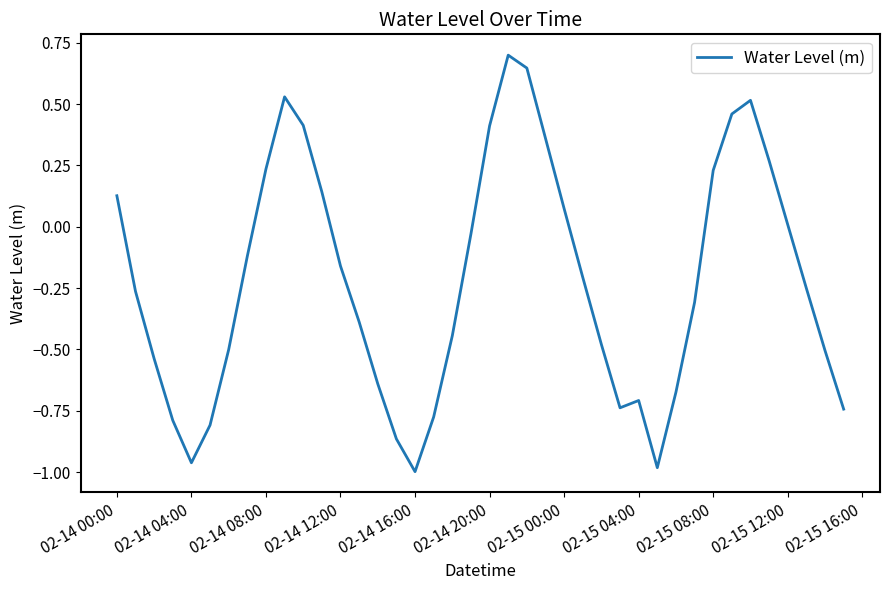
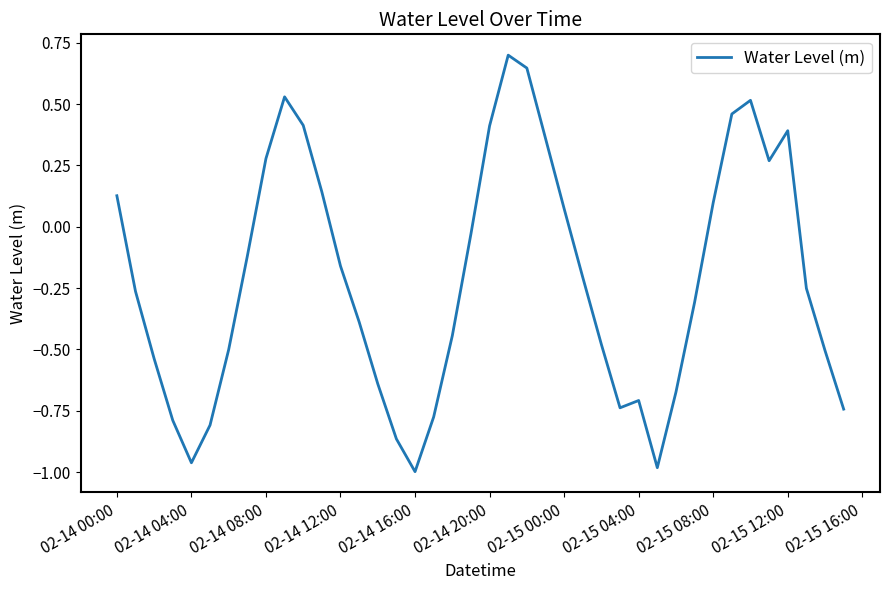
02-14 08:00: 0.24 -> 0.28
02-15 08:00: 0.23 -> 0.10
02-15 12:00: 0.01 -> 0.39
